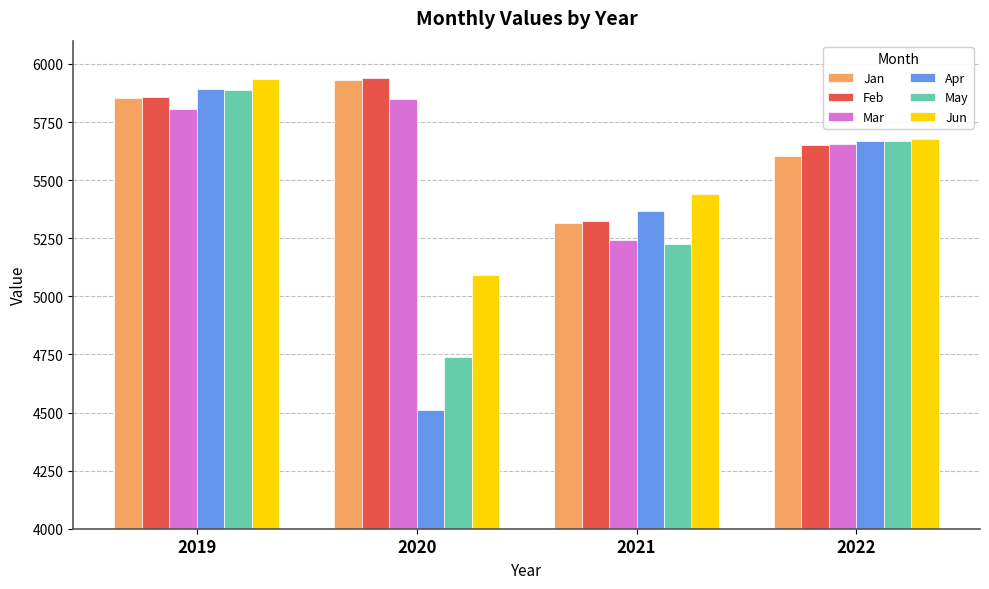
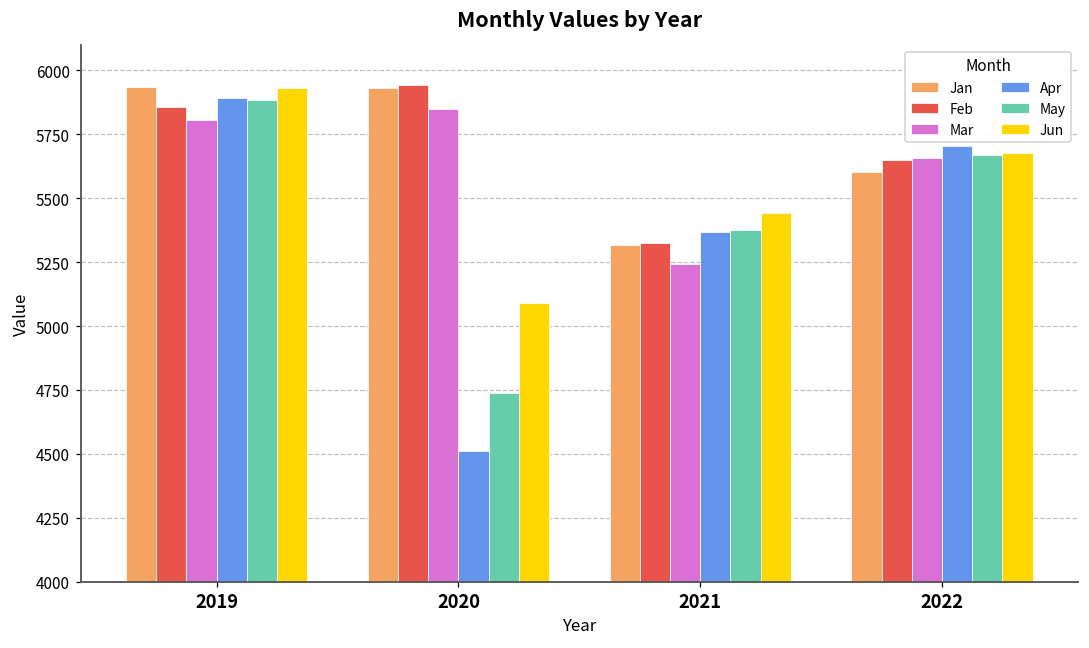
Jan, 2019: 5850 -> 5930
May, 2021: 5220 -> 5380
Apr, 2022: 5670 -> 5710
